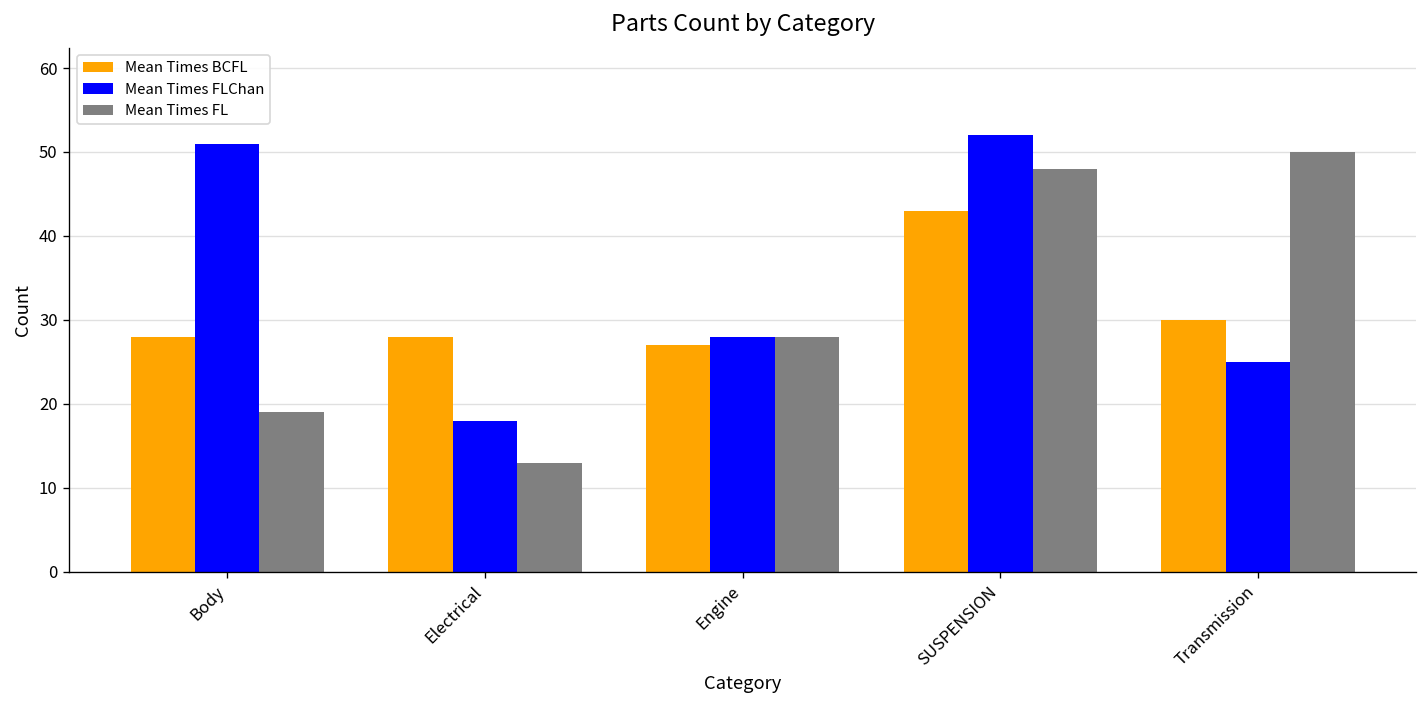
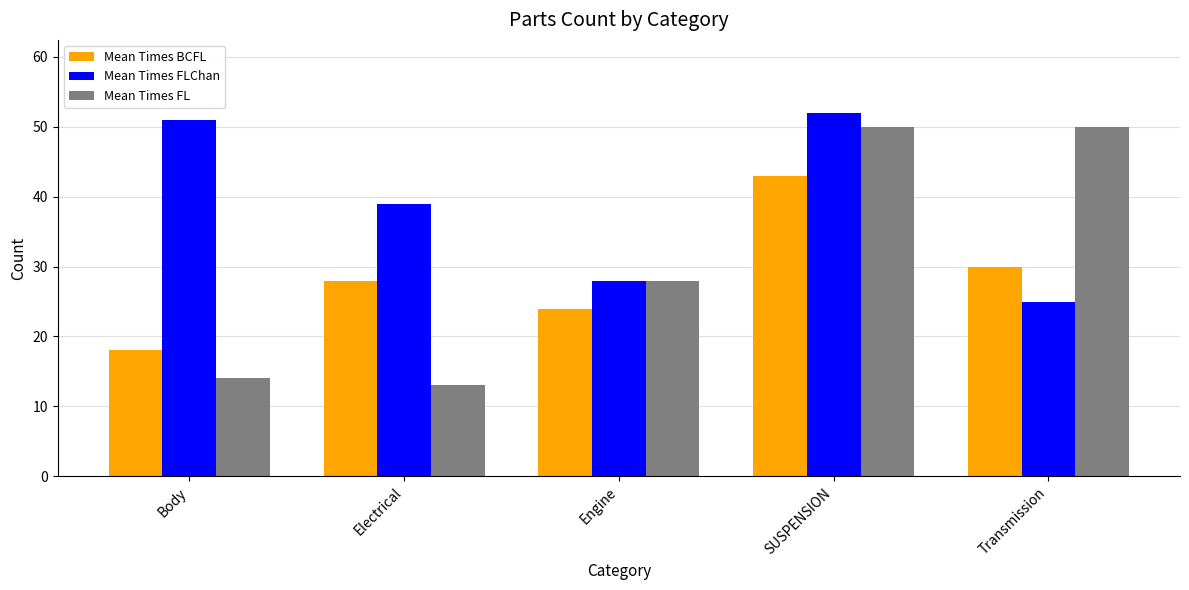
Mean Times BCFL, Body: 28 -> 18
Mean Times FL, Body: 19 -> 14
Mean Times FLChan, Electrical: 18 -> 39
Mean Times BCFL, Engine: 27 -> 24
Mean Times FL, SUSPENSION: 48 -> 50
